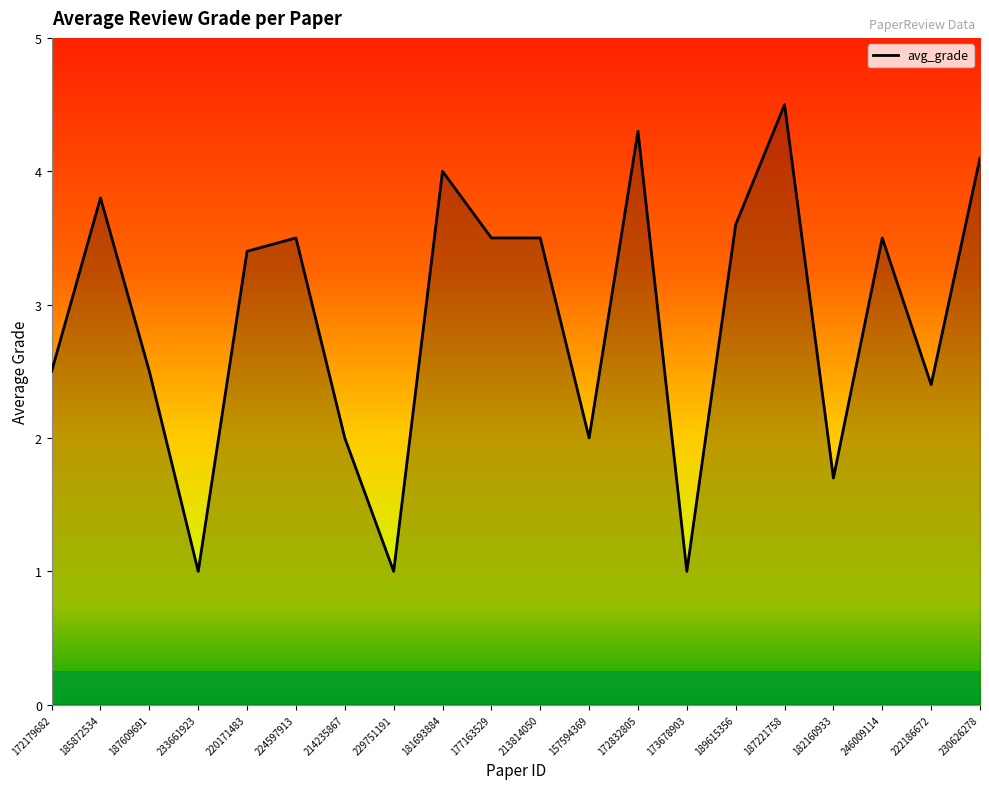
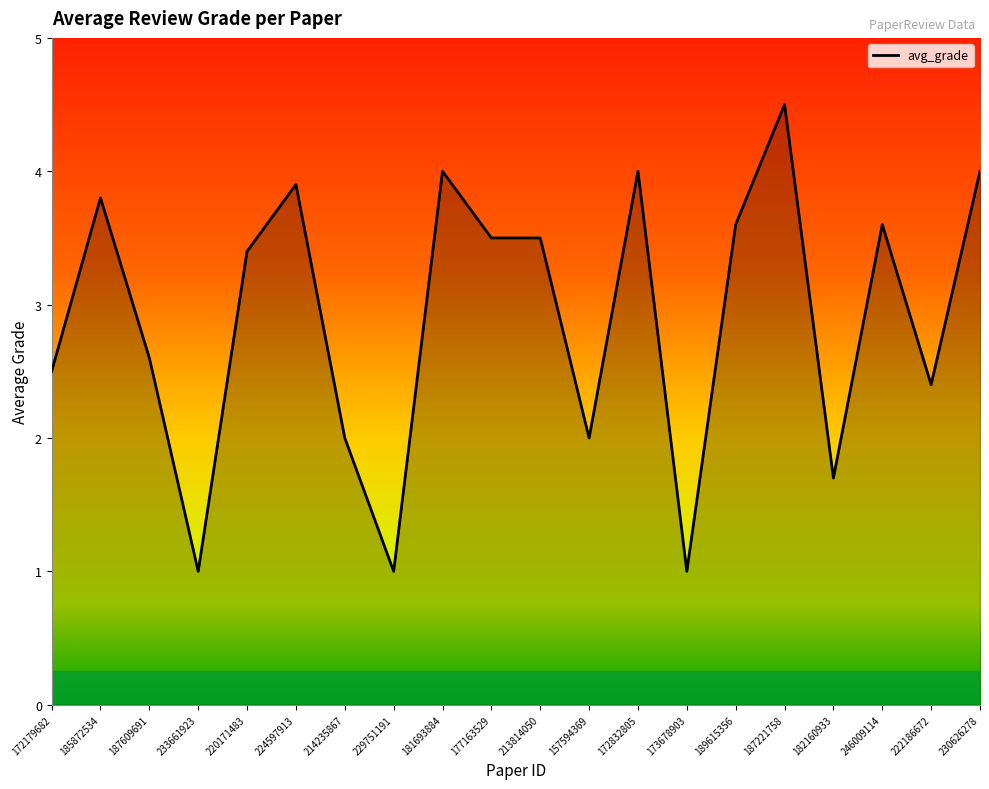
187609691: 2.5 -> 2.6
224597913: 3.5 -> 3.9
172832805: 4.3 -> 4.0
246009114: 3.5 -> 3.6
230626278: 4.1 -> 4.0
